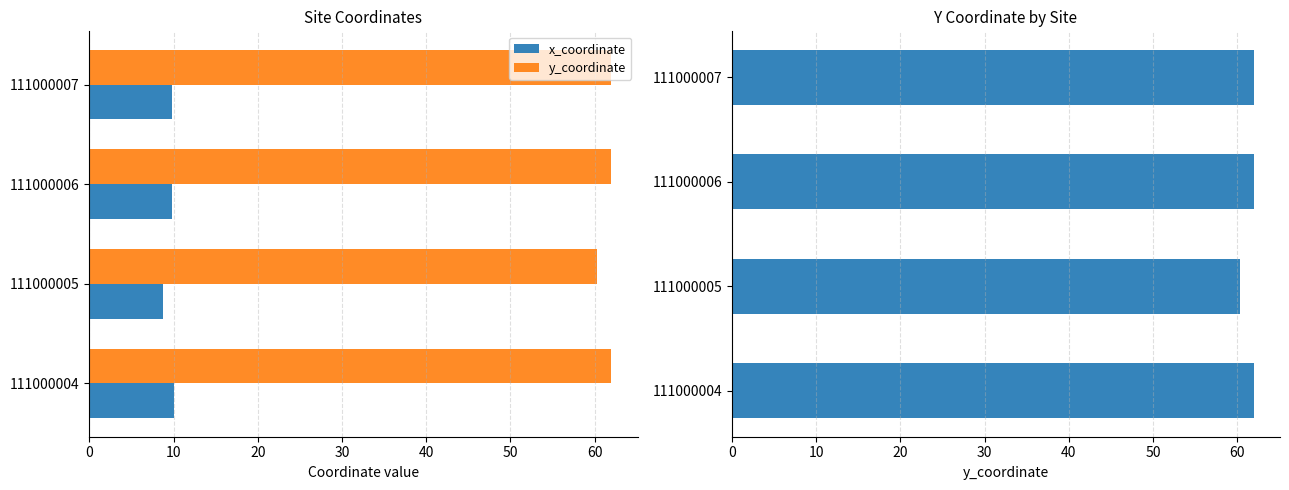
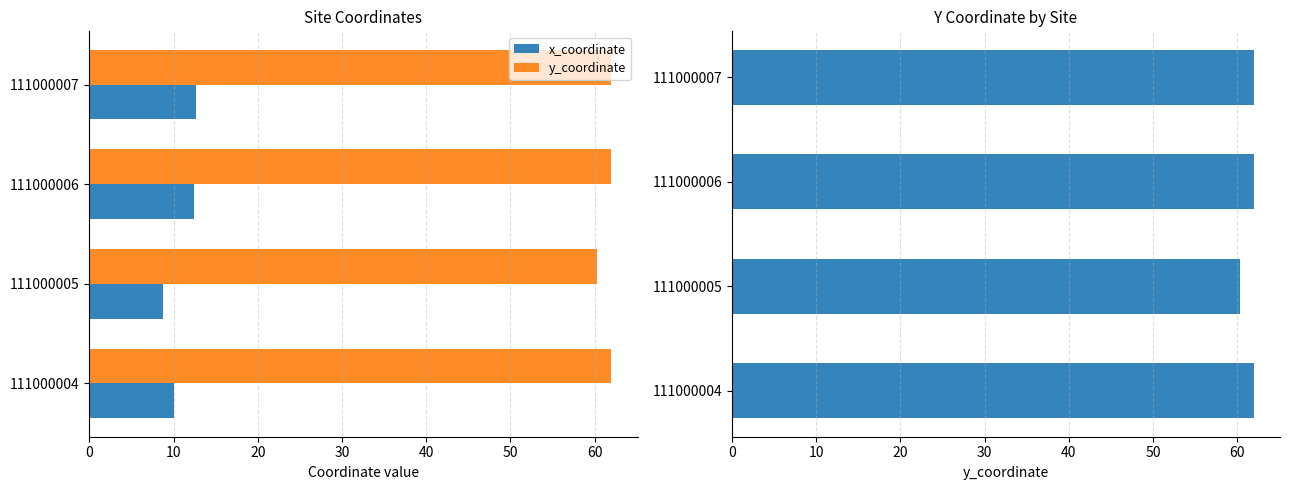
Site Coordinates, x_coordinate, 111000007: 10 -> 13
Site Coordinates, x_coordinate, 111000006: 10 -> 12
